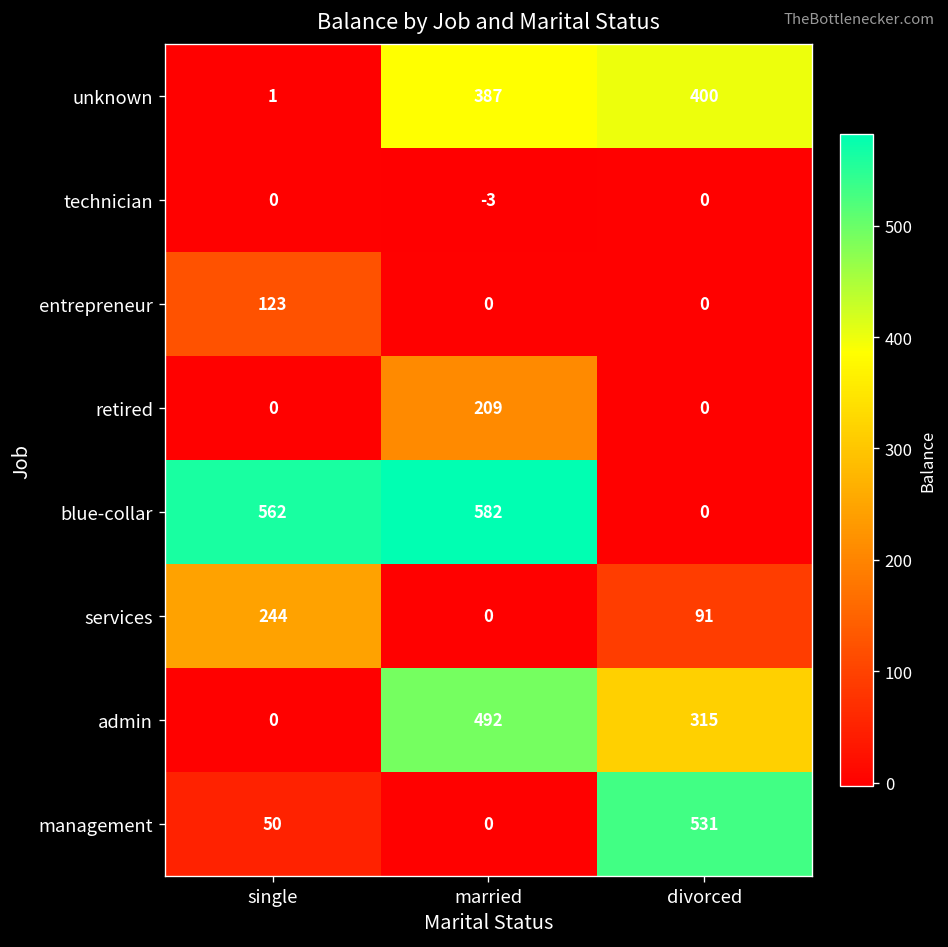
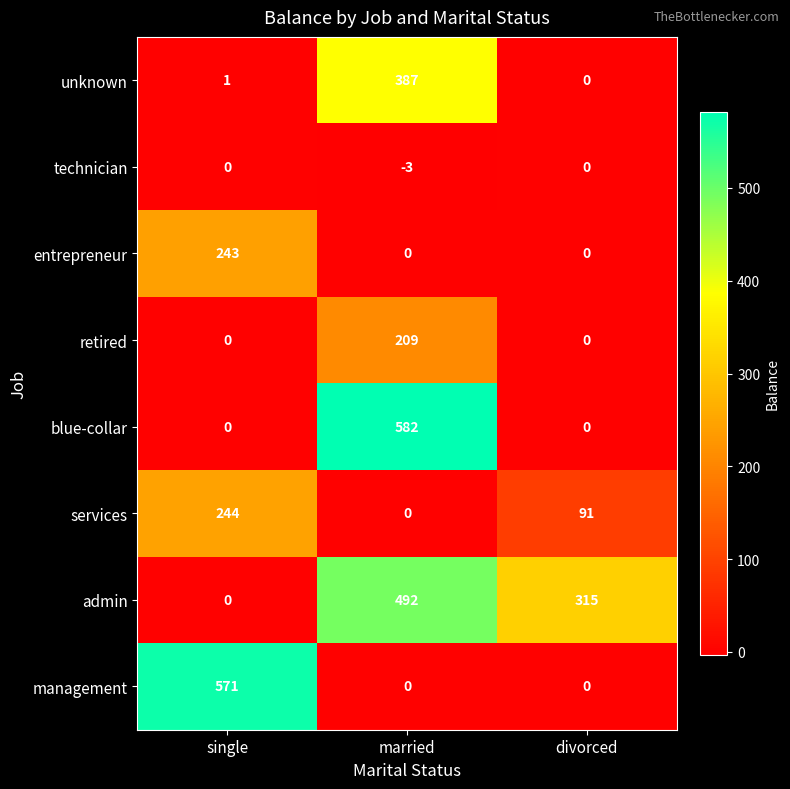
unknown, divorced: 400 -> 0
entrepreneur, single: 123 -> 243
blue-collar, single: 562 -> 0
management, single: 50 -> 571
management, divorced: 531 -> 0
